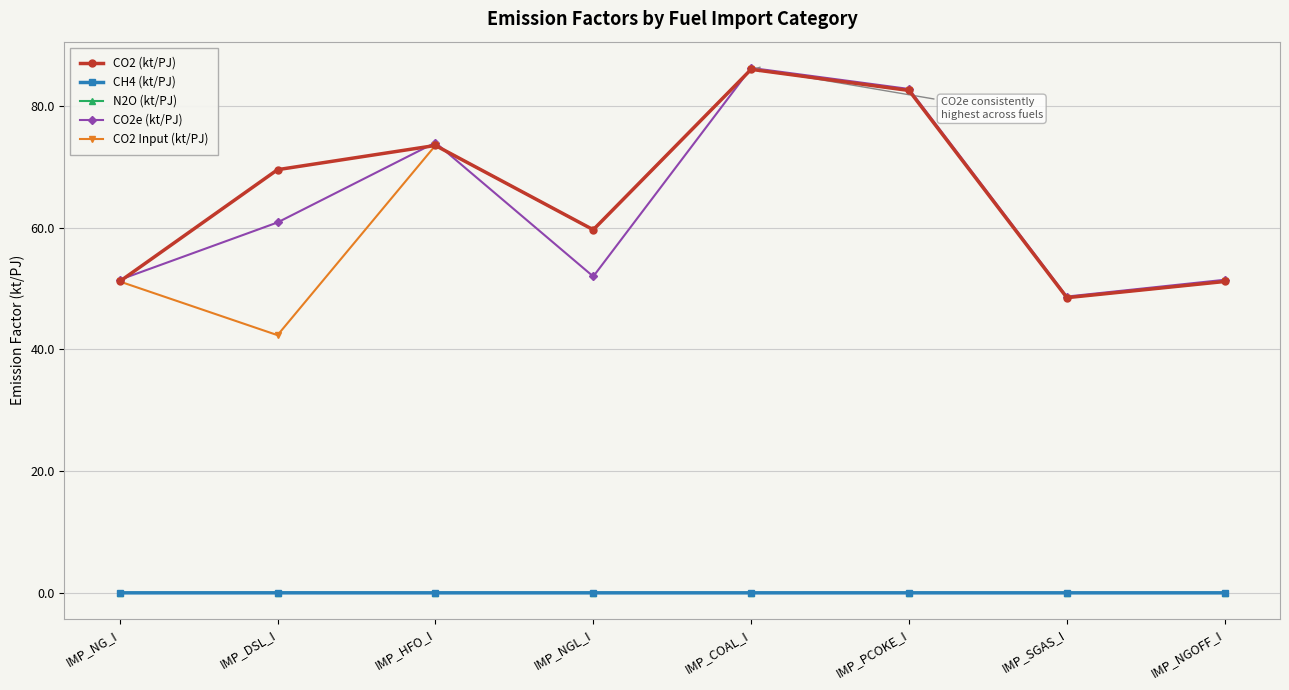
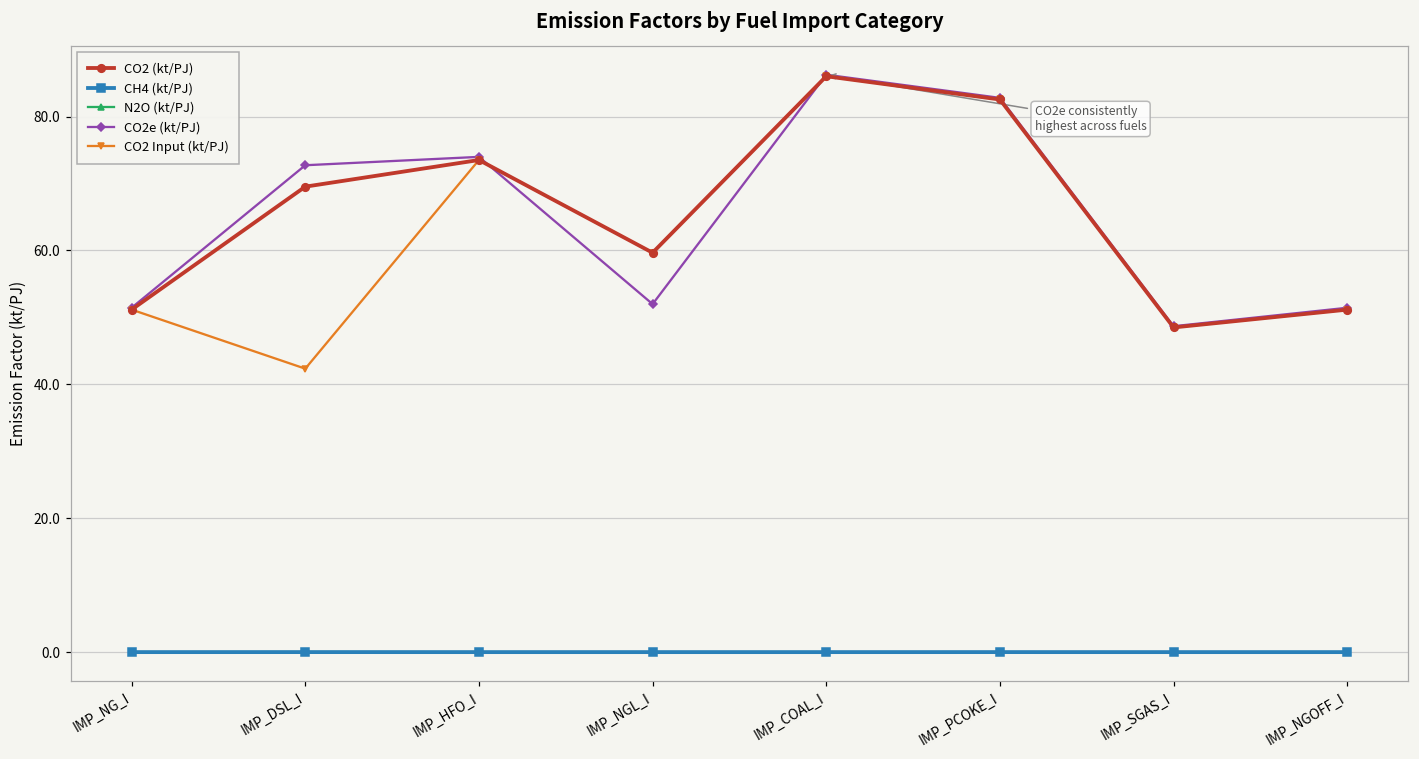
CO2e (kt/PJ), IMP_DSL_I: 61 -> 73
